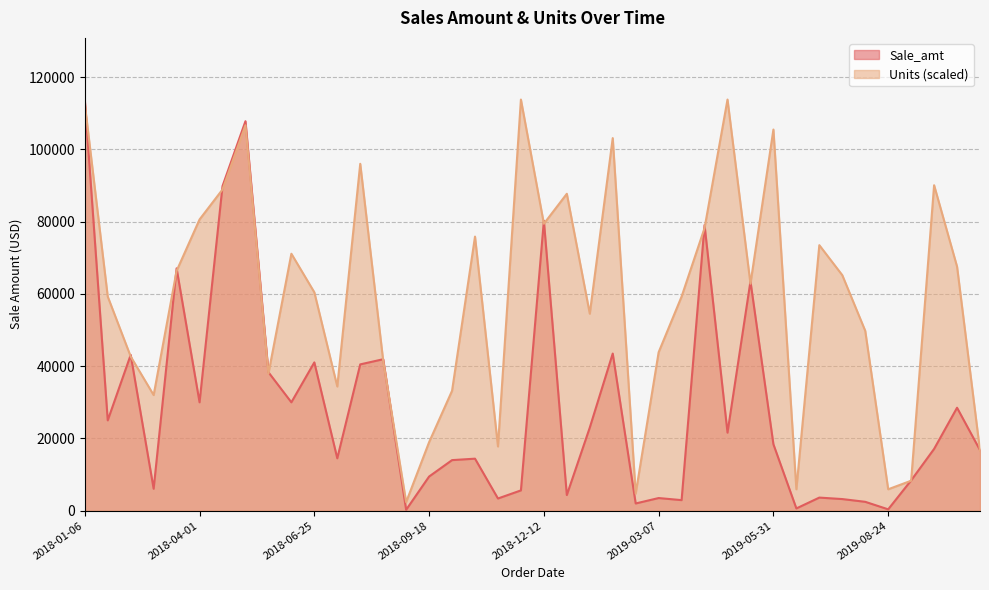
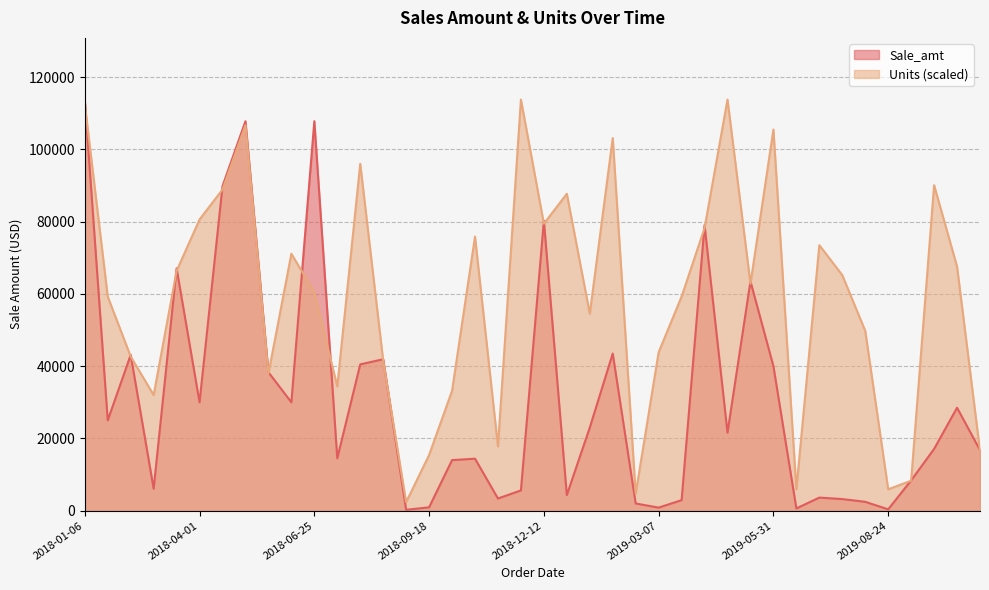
Sale_amt, 2018-06-25: 41000 -> 108000
Sale_amt, 2018-09-18: 9000 -> 1000
Units (scaled), 2018-09-18: 19000 -> 15000
Sale_amt, 2019-03-07: 4000 -> 1000
Sale_amt, 2019-05-31: 18000 -> 40000
